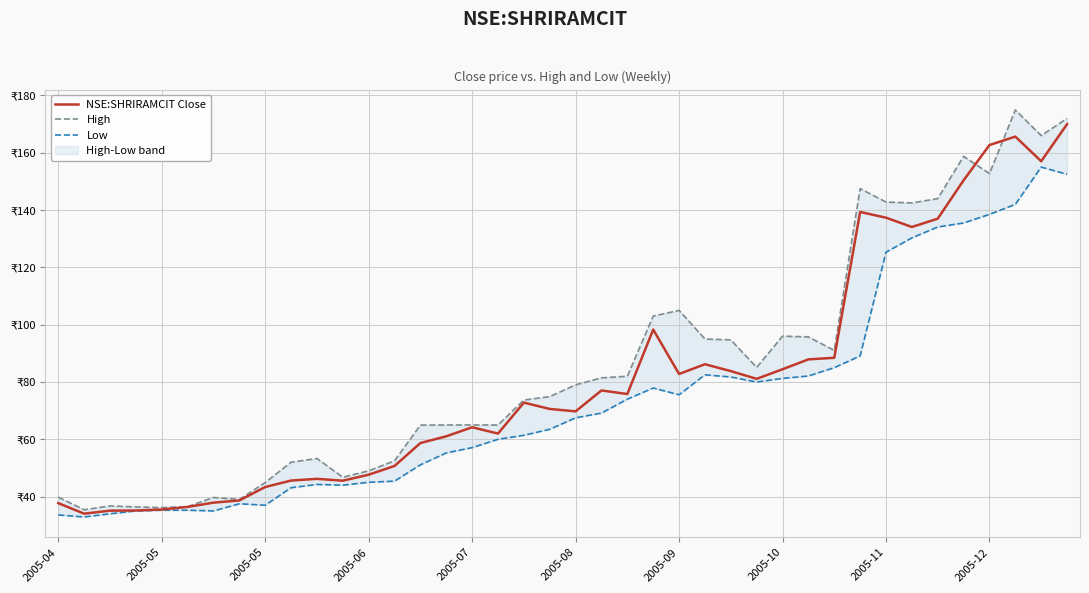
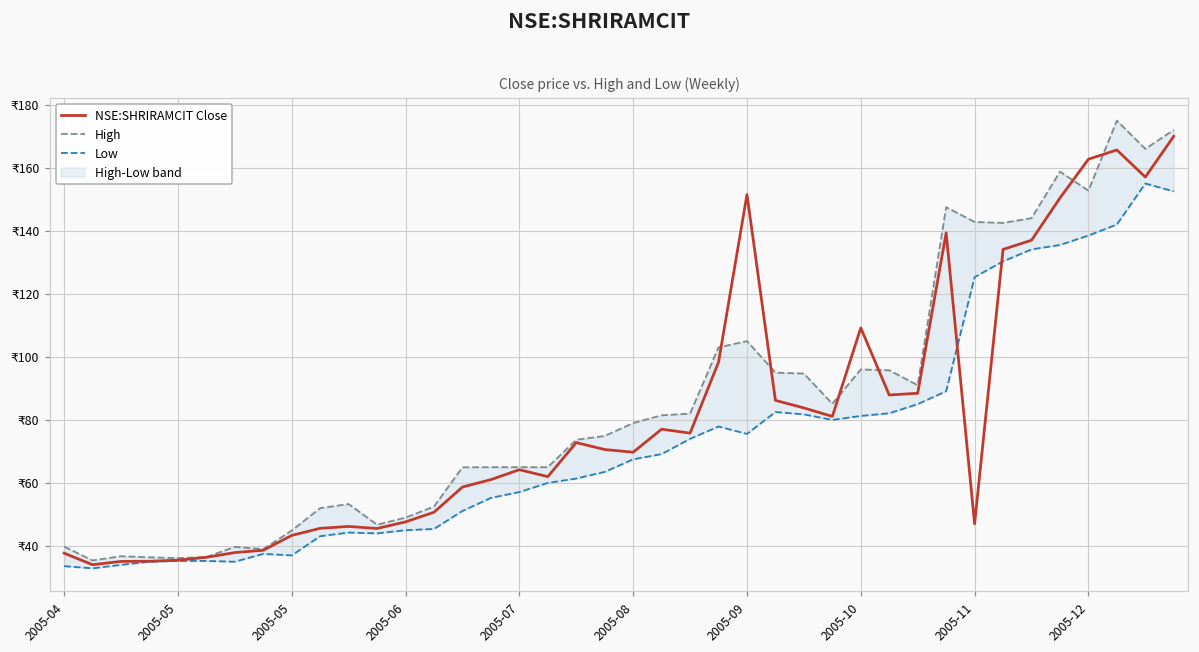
NSE:SHRIRAMCIT Close, 2005-09: ₹83 -> ₹152
NSE:SHRIRAMCIT Close, 2005-10: ₹84 -> ₹109
NSE:SHRIRAMCIT Close, 2005-11: ₹137 -> ₹47
